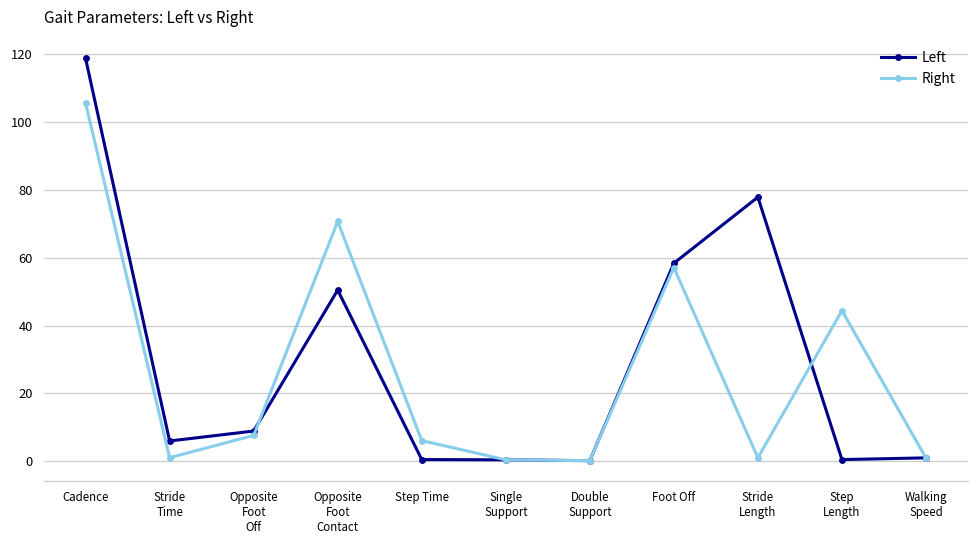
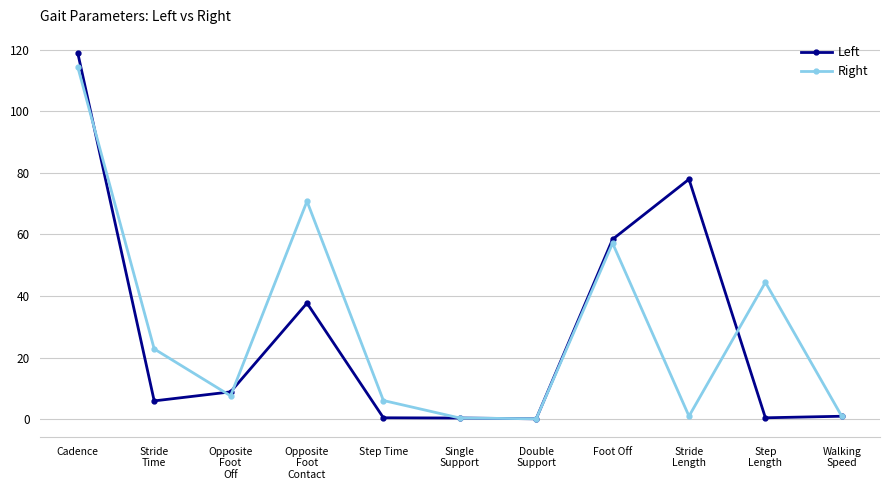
Right, Cadence: 106 -> 114
Right, Stride Time: 1 -> 23
Left, Opposite Foot Contact: 50 -> 38
